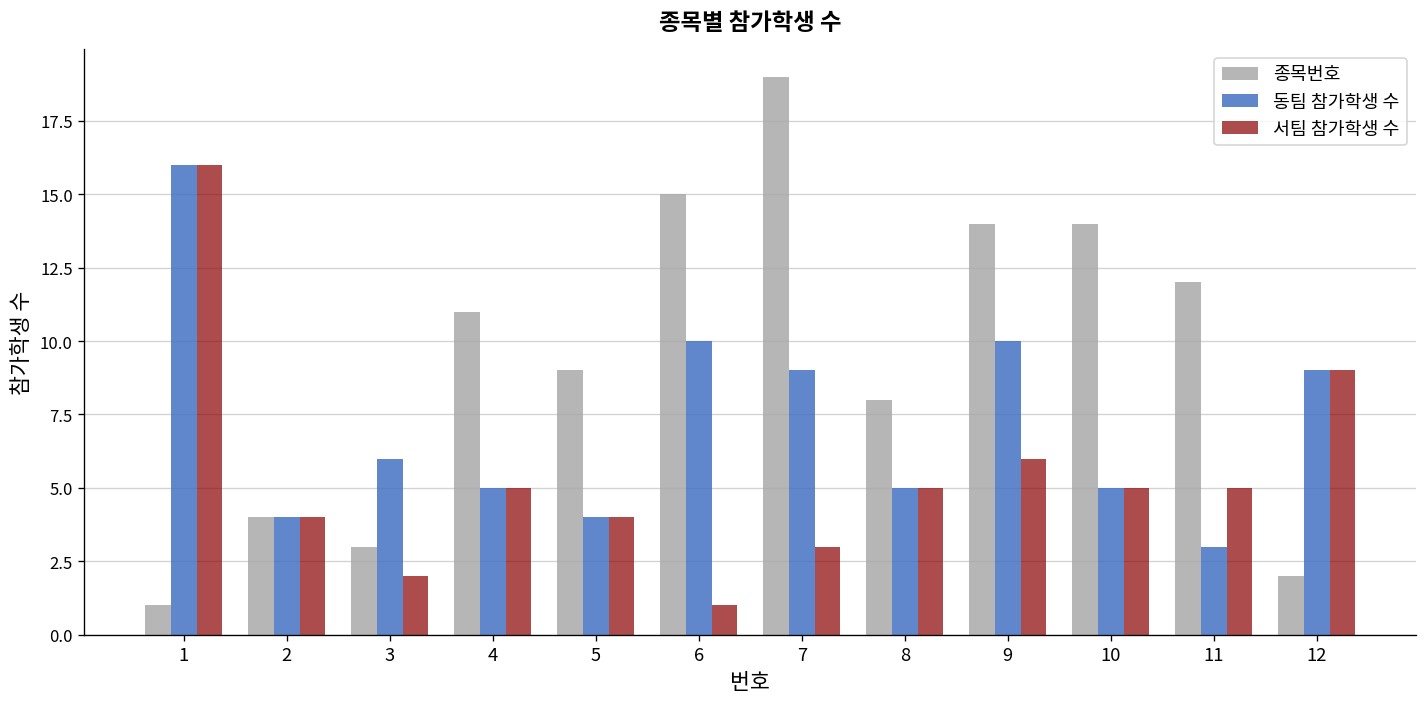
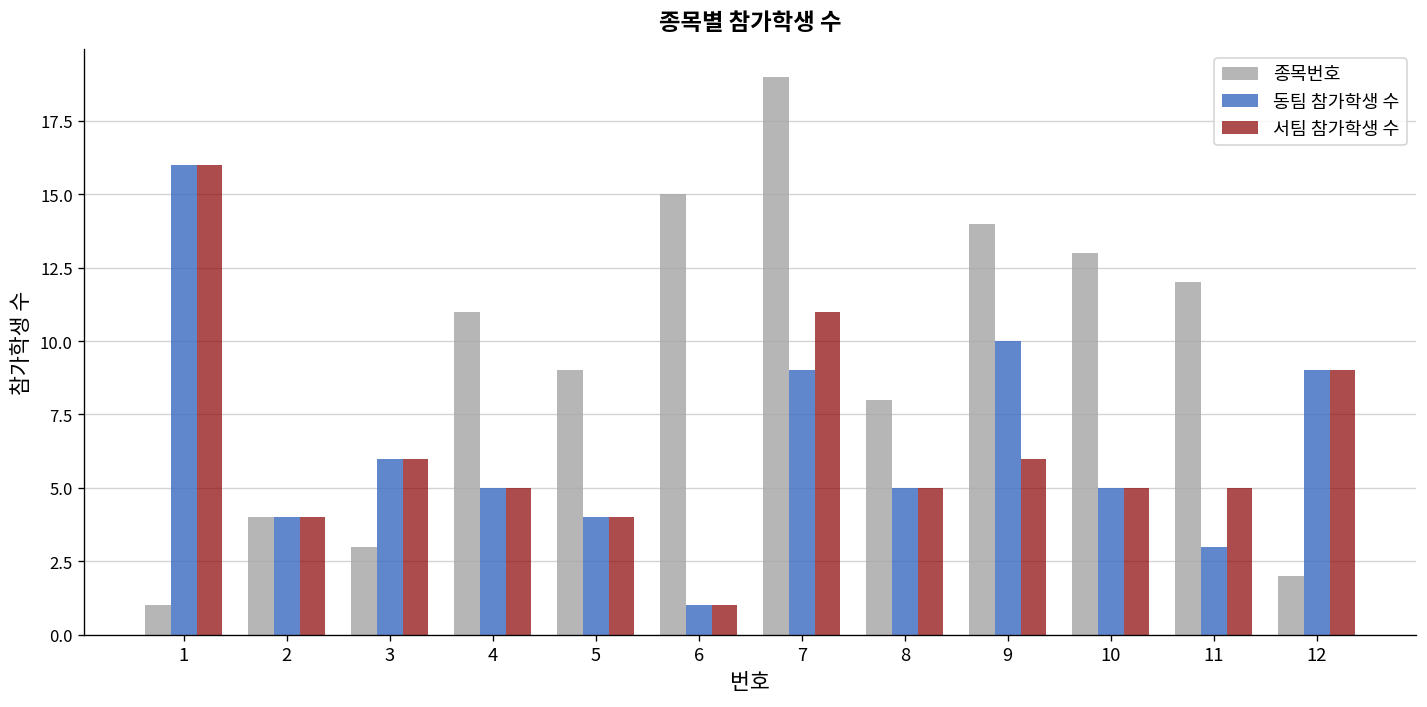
서팀 참가학생 수, 3: 2 -> 6
동팀 참가학생 수, 6: 10 -> 1
서팀 참가학생 수, 7: 3 -> 11
종목번호, 10: 14 -> 13
